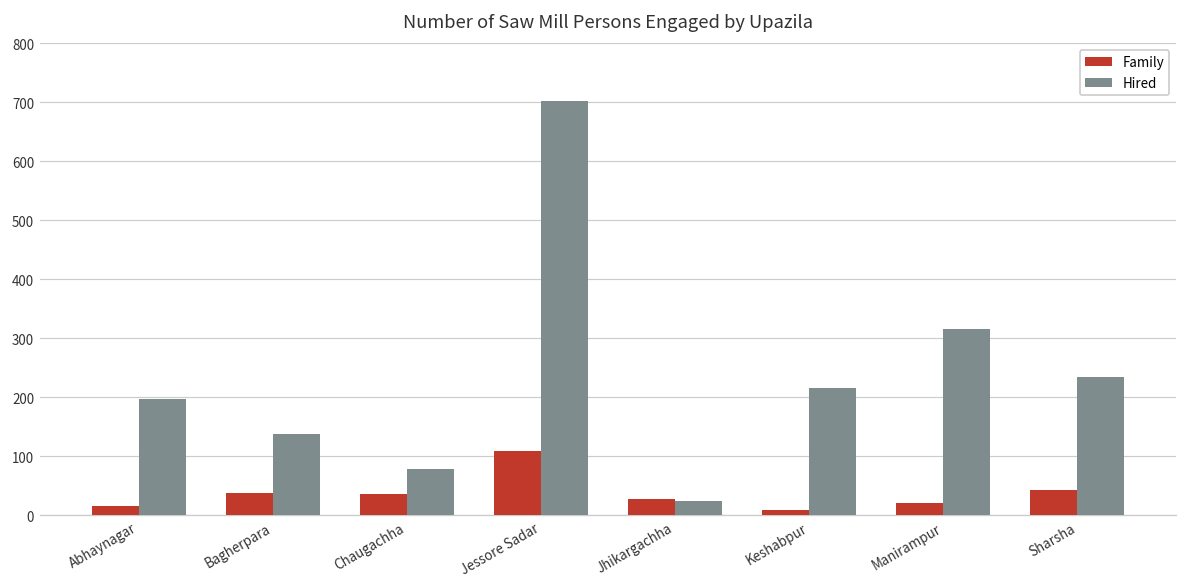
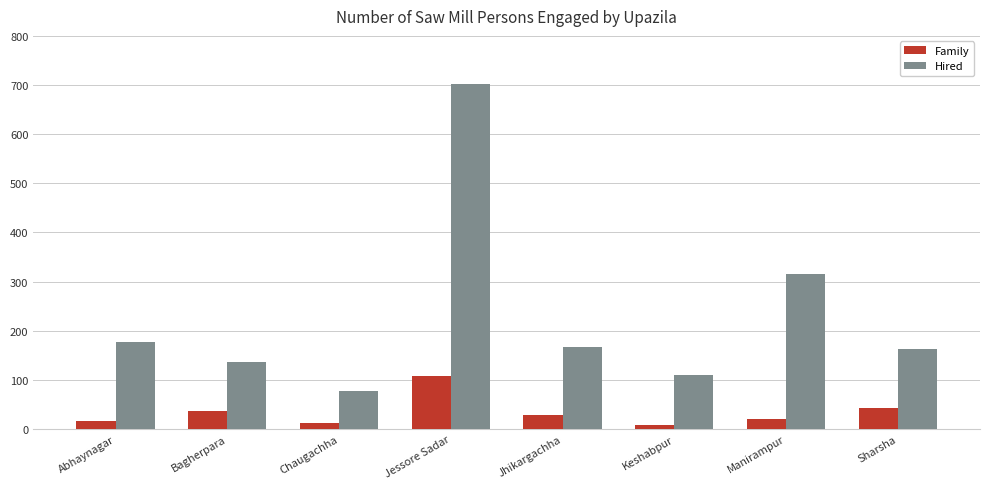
Hired, Abhaynagar: 200 -> 180
Family, Chaugachha: 40 -> 10
Hired, Jhikargachha: 20 -> 170
Hired, Keshabpur: 220 -> 110
Hired, Sharsha: 240 -> 160
